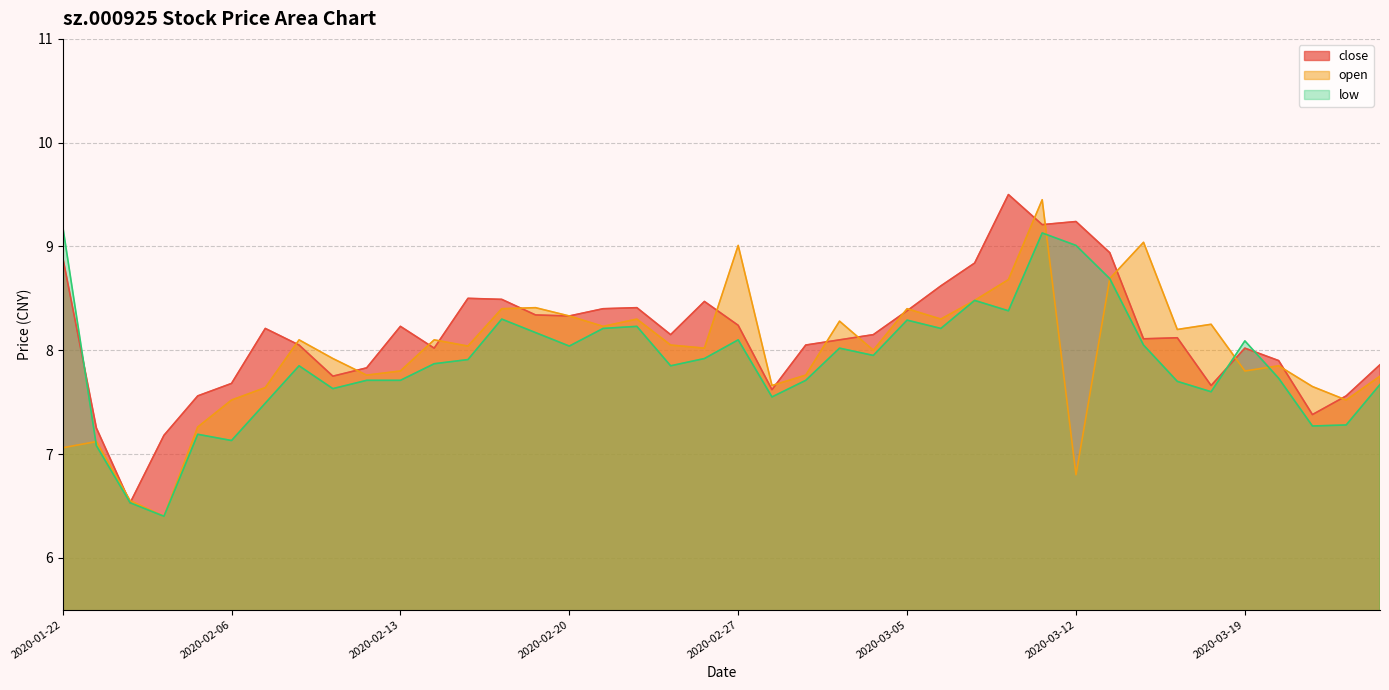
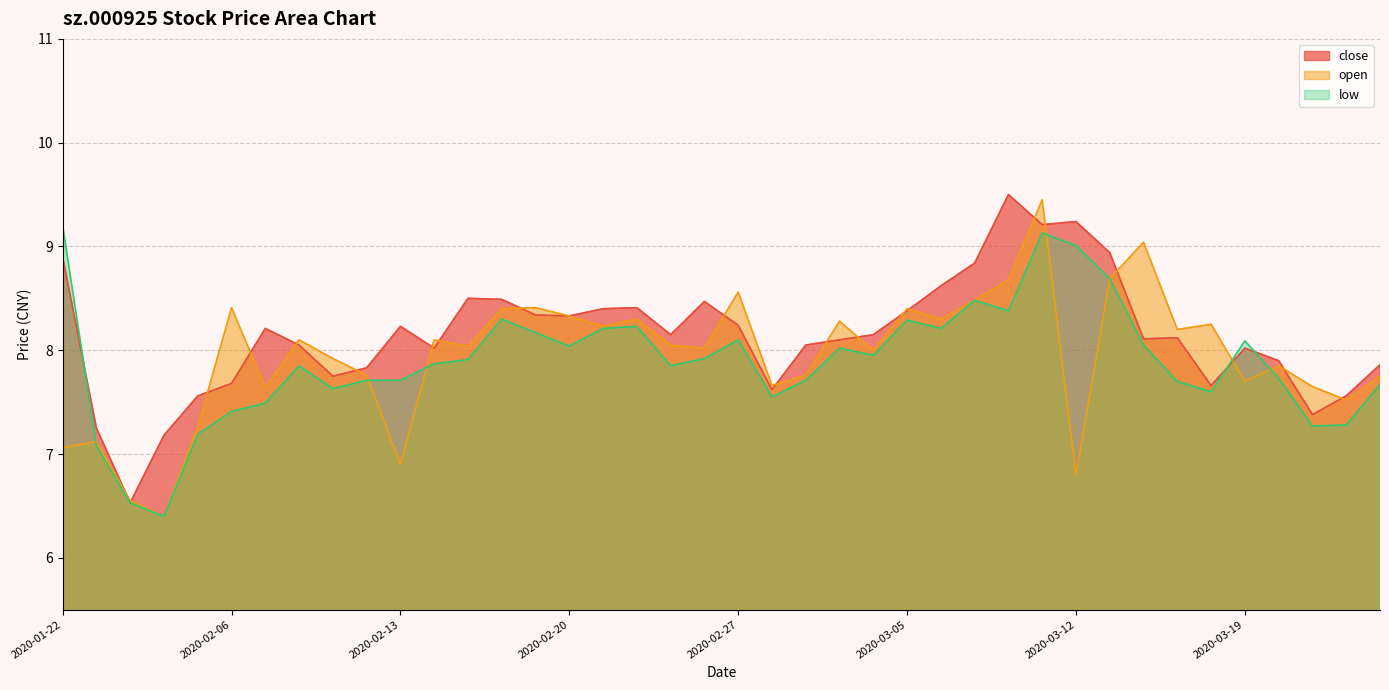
open, 2020-02-06: 7.52 -> 8.41
low, 2020-02-06: 7.13 -> 7.41
open, 2020-02-13: 7.8 -> 6.9
open, 2020-02-27: 9.01 -> 8.56
open, 2020-03-19: 7.8 -> 7.7
